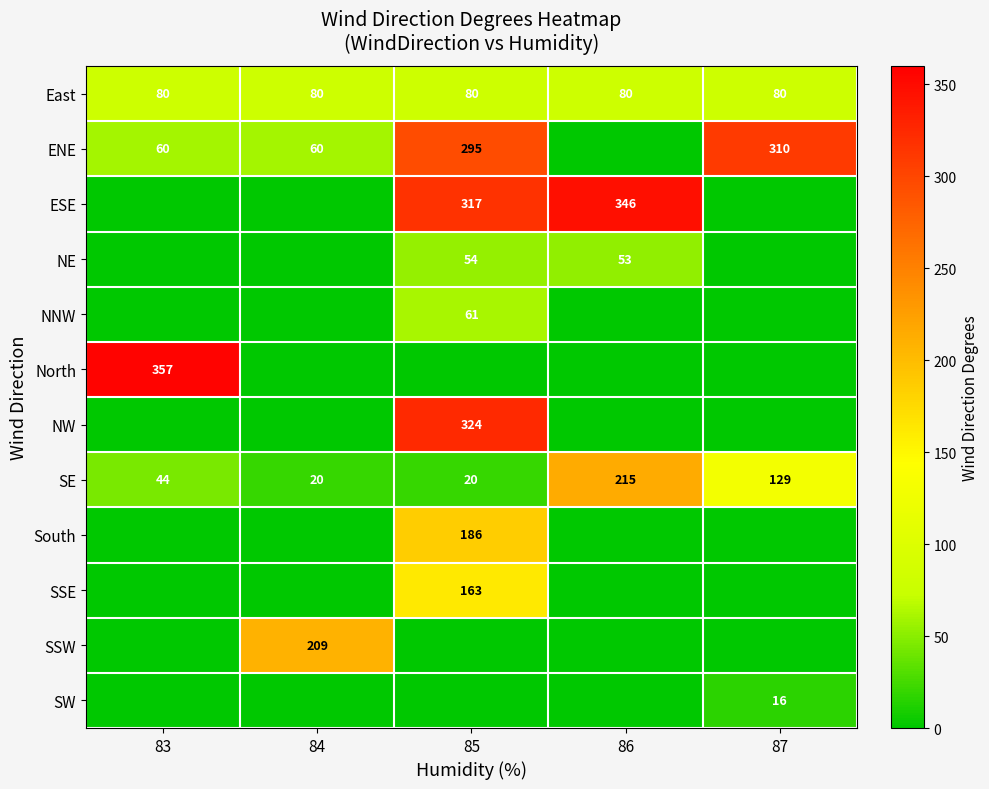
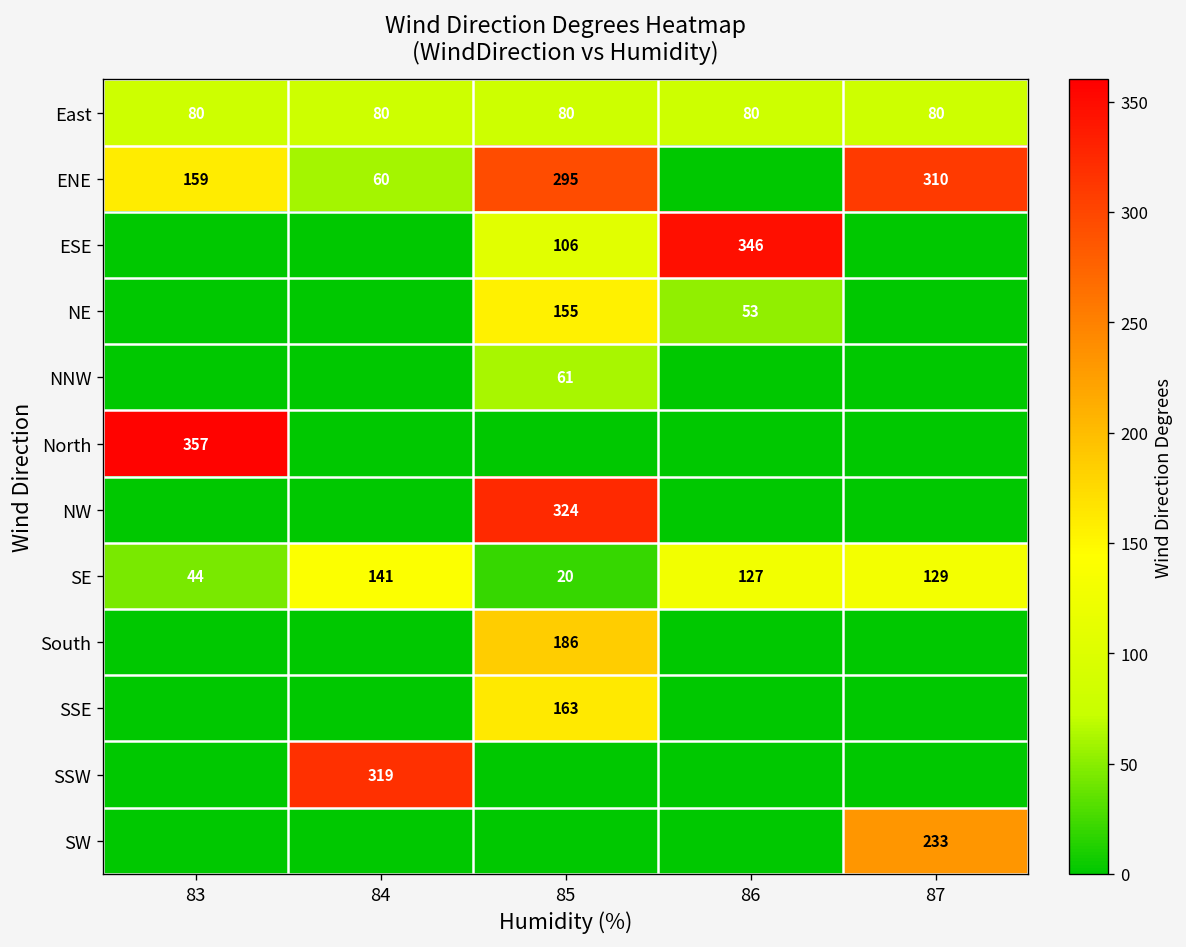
ENE, 83: 60 -> 159
ESE, 85: 317 -> 106
NE, 85: 54 -> 155
SE, 84: 20 -> 141
SE, 86: 215 -> 127
SSW, 84: 209 -> 319
SW, 87: 16 -> 233
